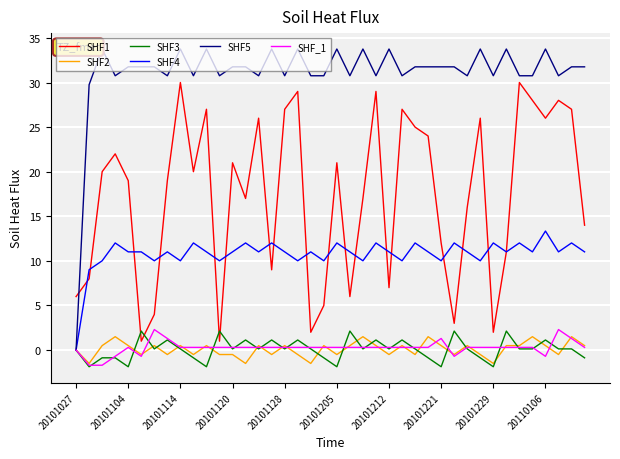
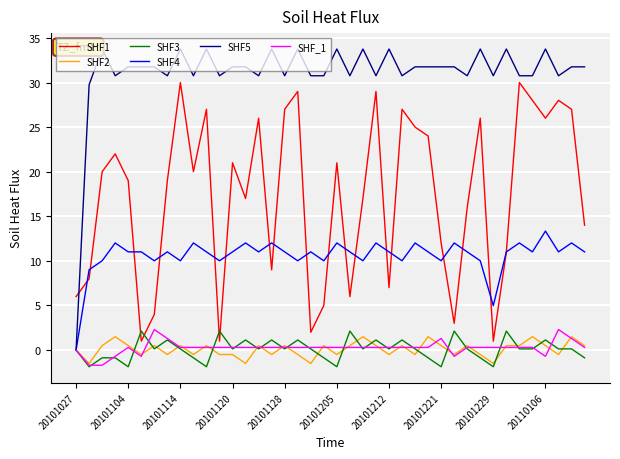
SHF1, 20101229: 2 -> 1
SHF4, 20101229: 12 -> 5
